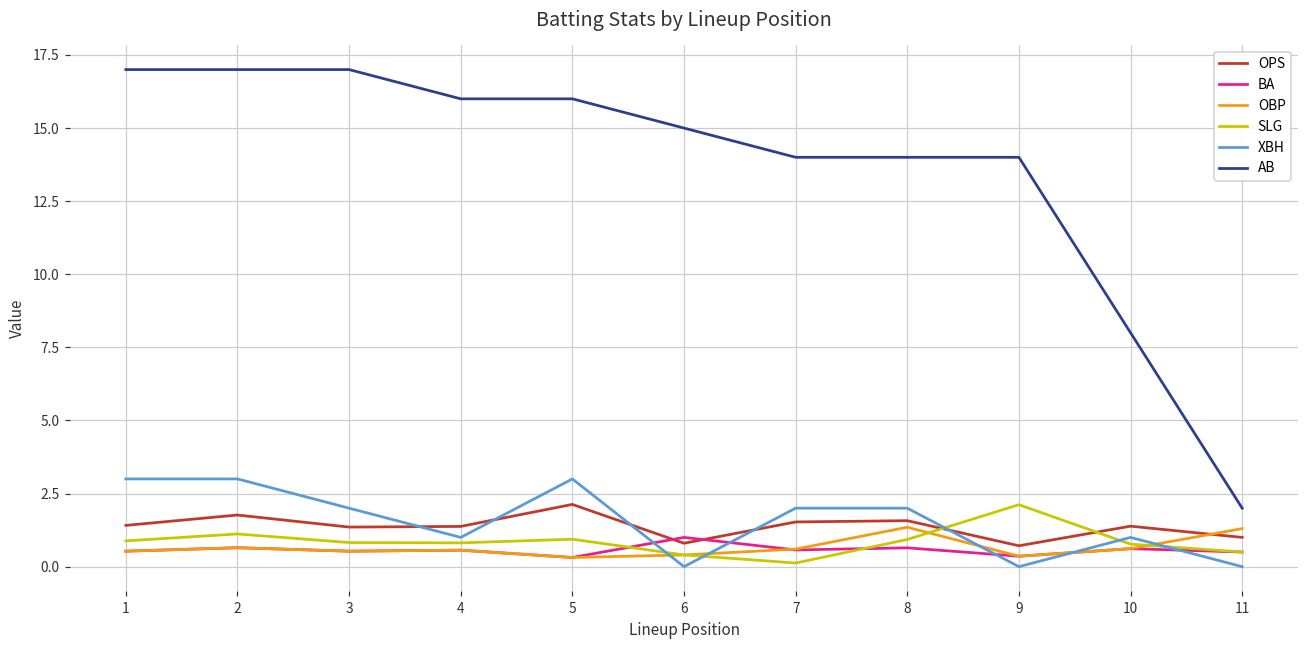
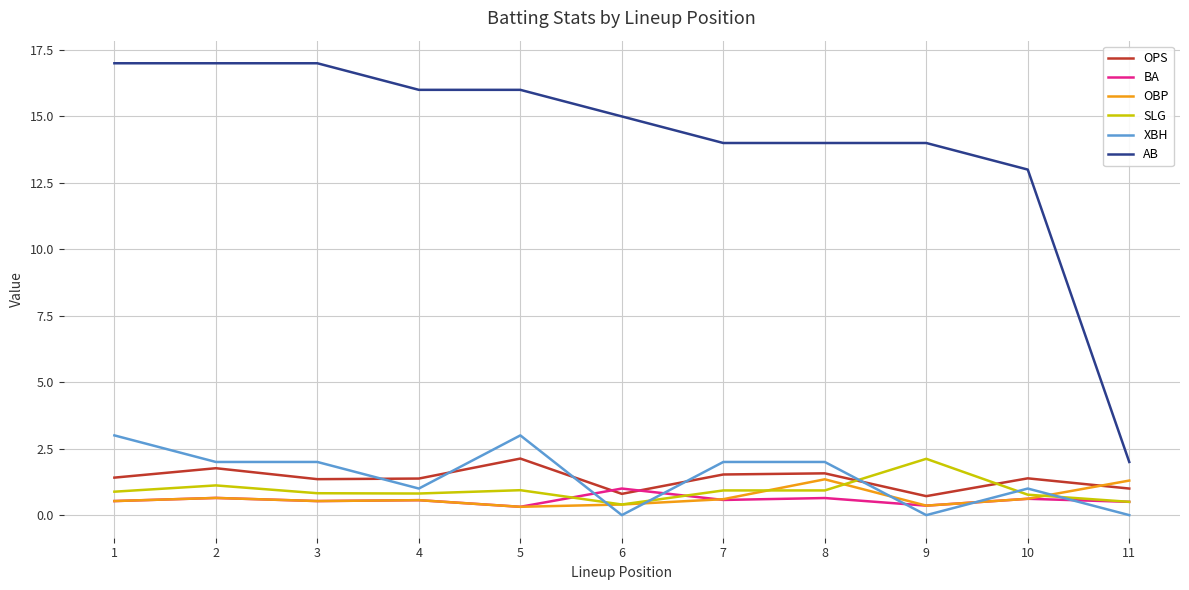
XBH, 2: 3 -> 2
SLG, 7: 0.1 -> 0.9
AB, 10: 8 -> 13
